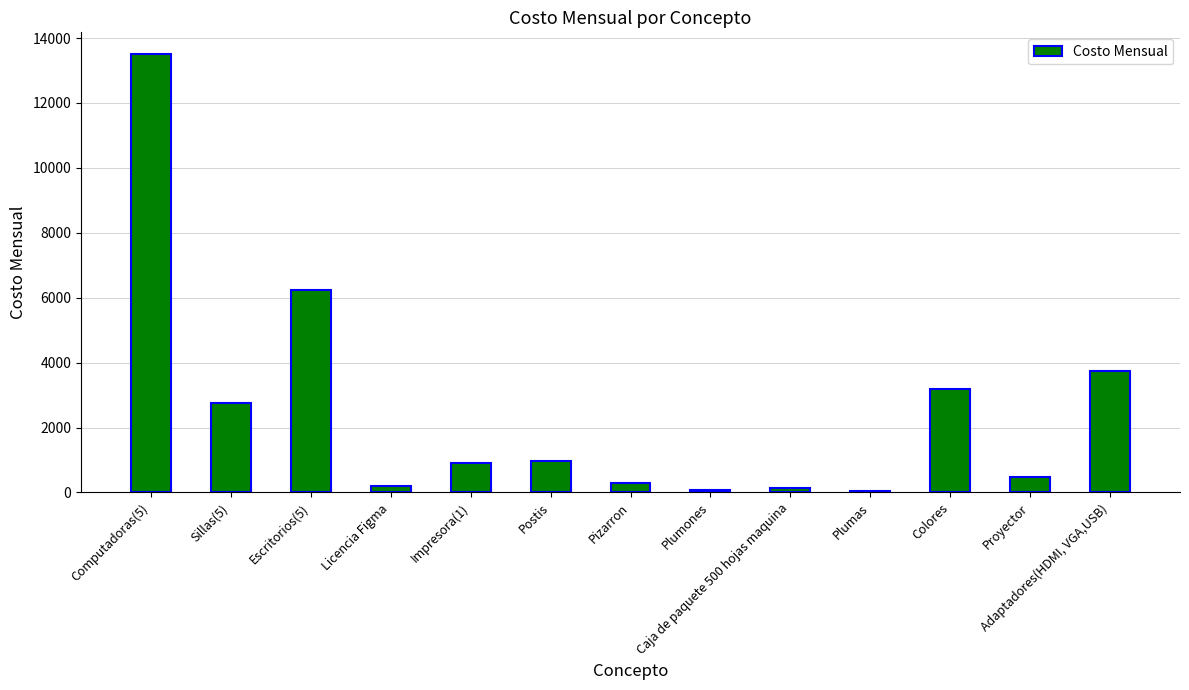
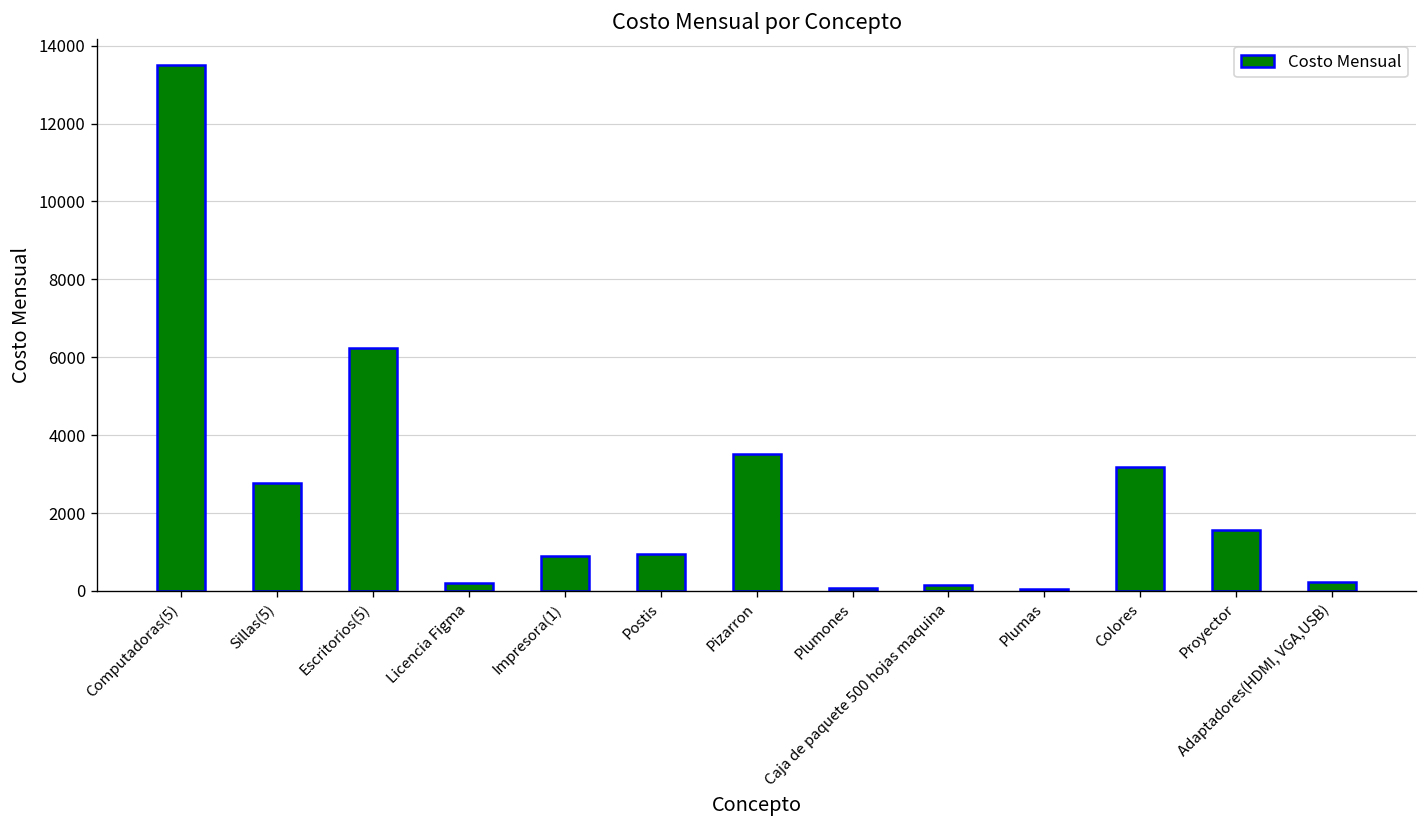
Pizarron: 300 -> 3500
Proyector: 500 -> 1600
Adaptadores(HDMI, VGA,USB): 3700 -> 200
